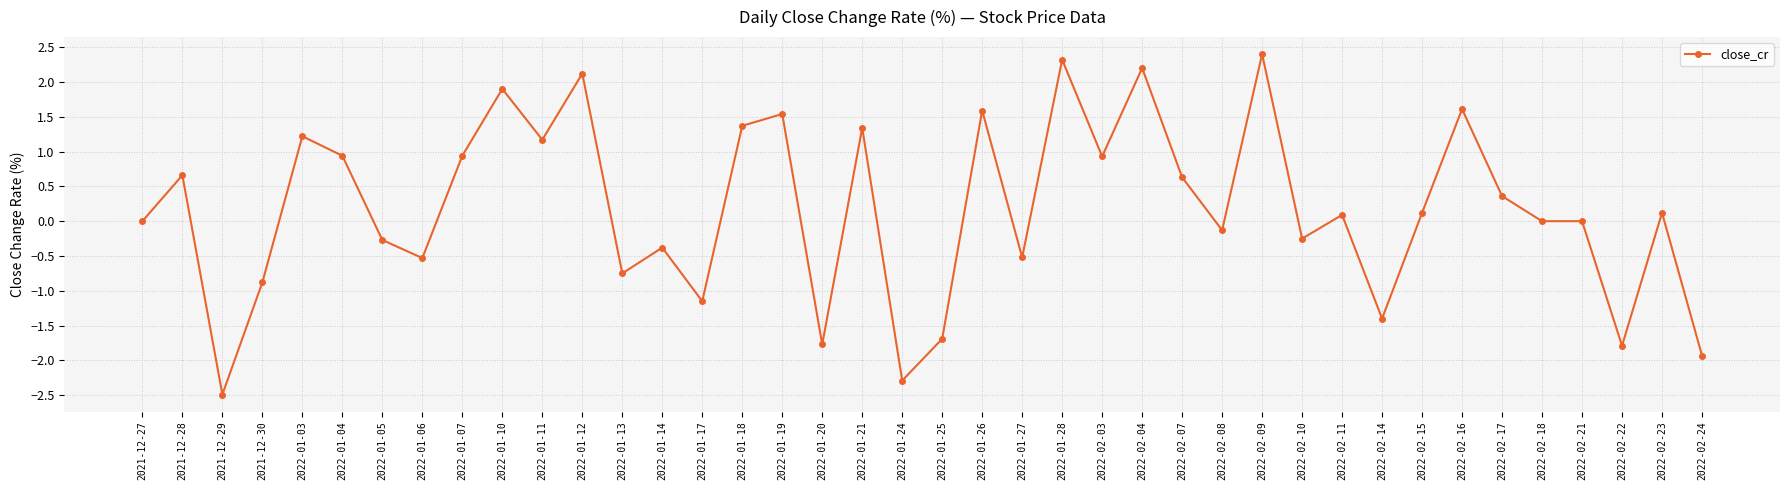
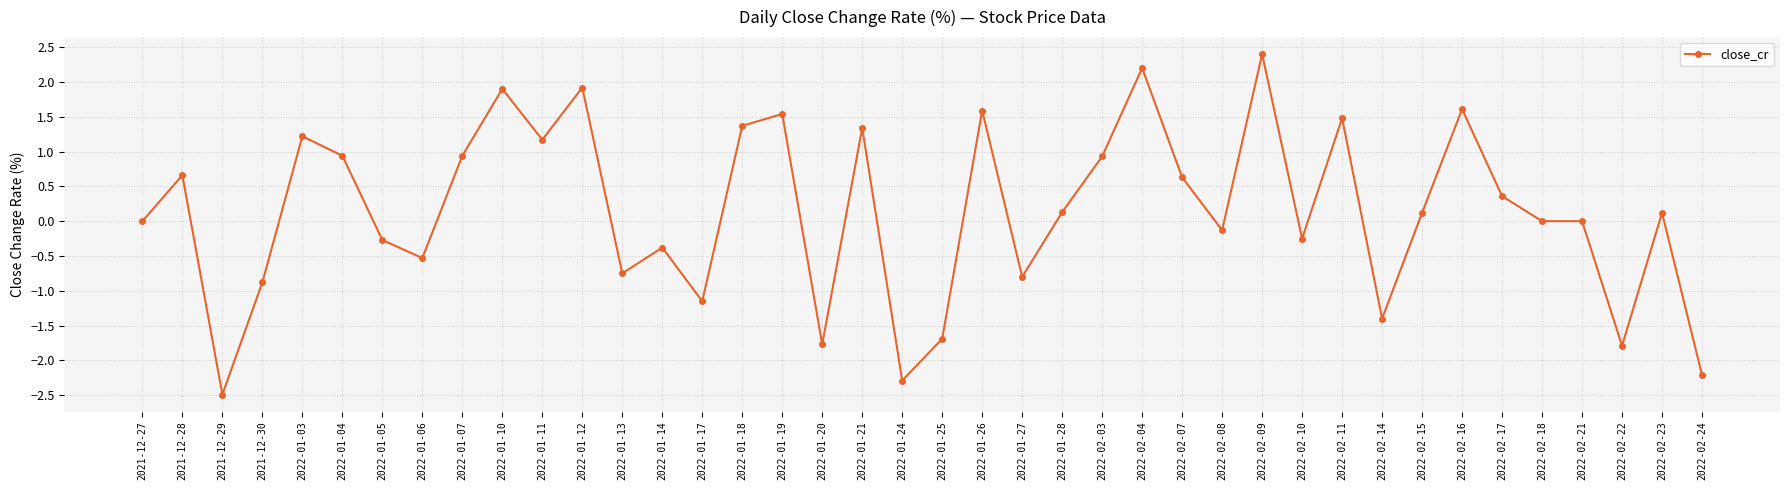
2022-01-12: 2.1 -> 1.9
2022-01-27: -0.5 -> -0.8
2022-01-28: 2.3 -> 0.1
2022-02-11: 0.1 -> 1.5
2022-02-24: -1.9 -> -2.2
